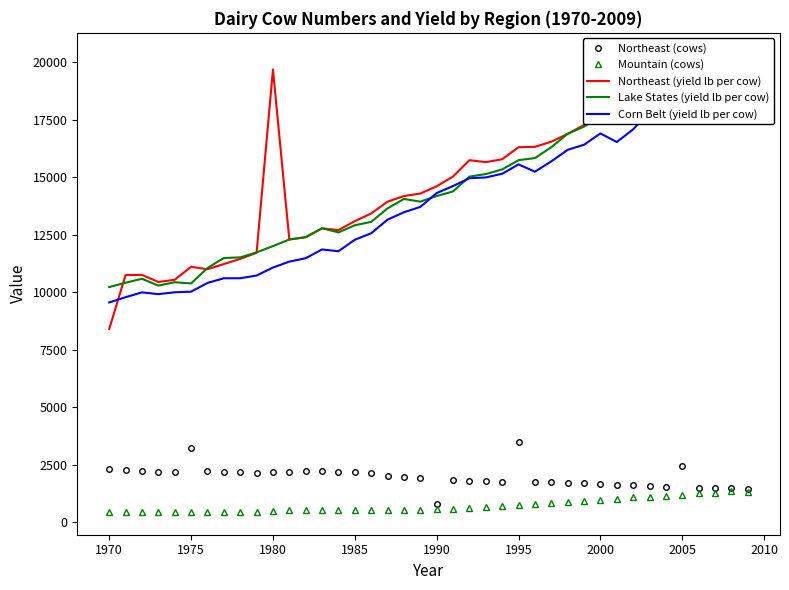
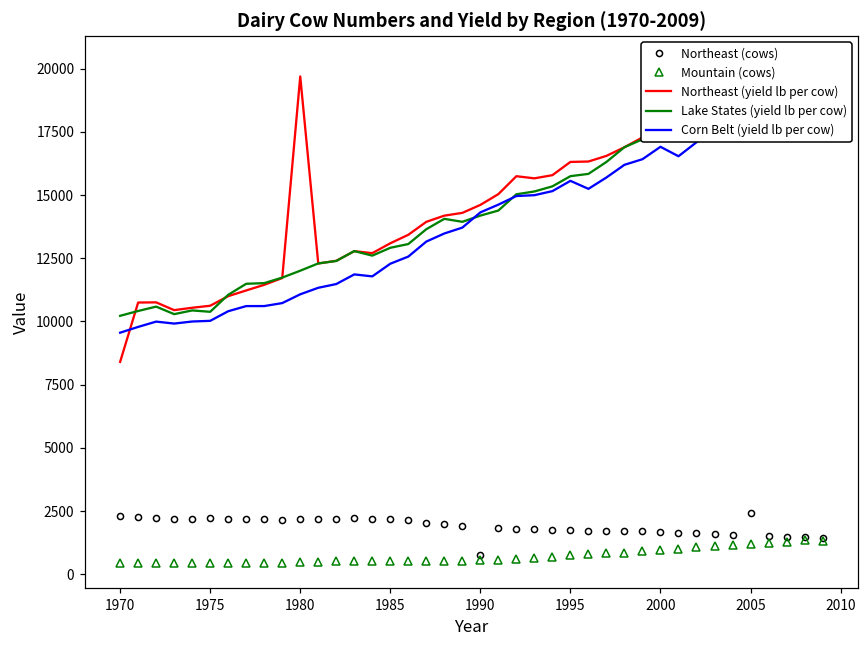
Northeast (cows), 1975: 3200 -> 2200
Northeast (yield lb per cow), 1975: 11100 -> 10600
Northeast (cows), 1995: 3500 -> 1700
